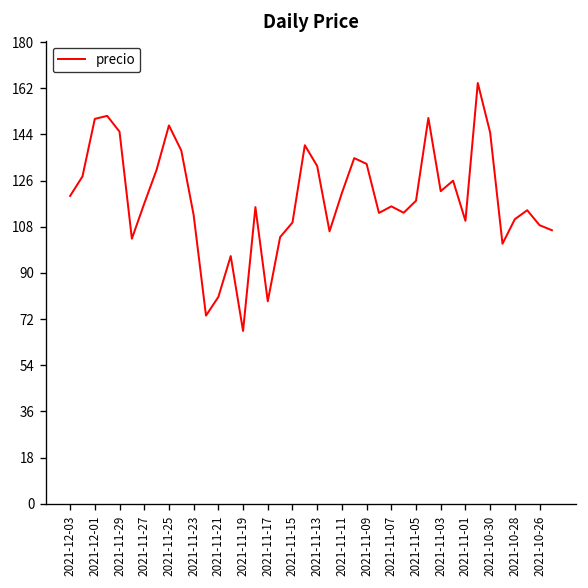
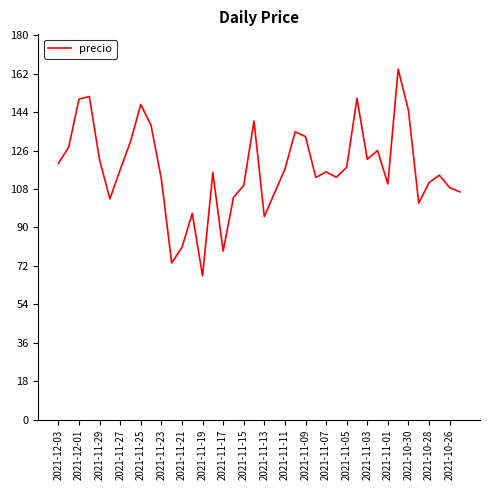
2021-11-29: 145 -> 122
2021-11-13: 132 -> 95
2021-11-11: 121 -> 117
